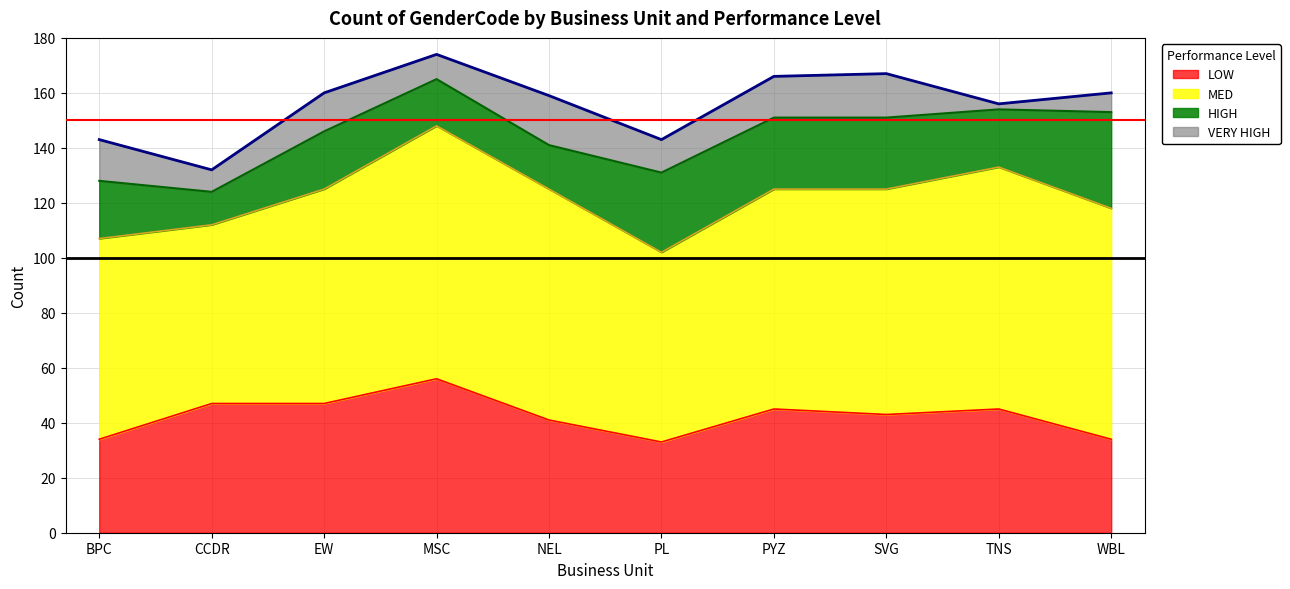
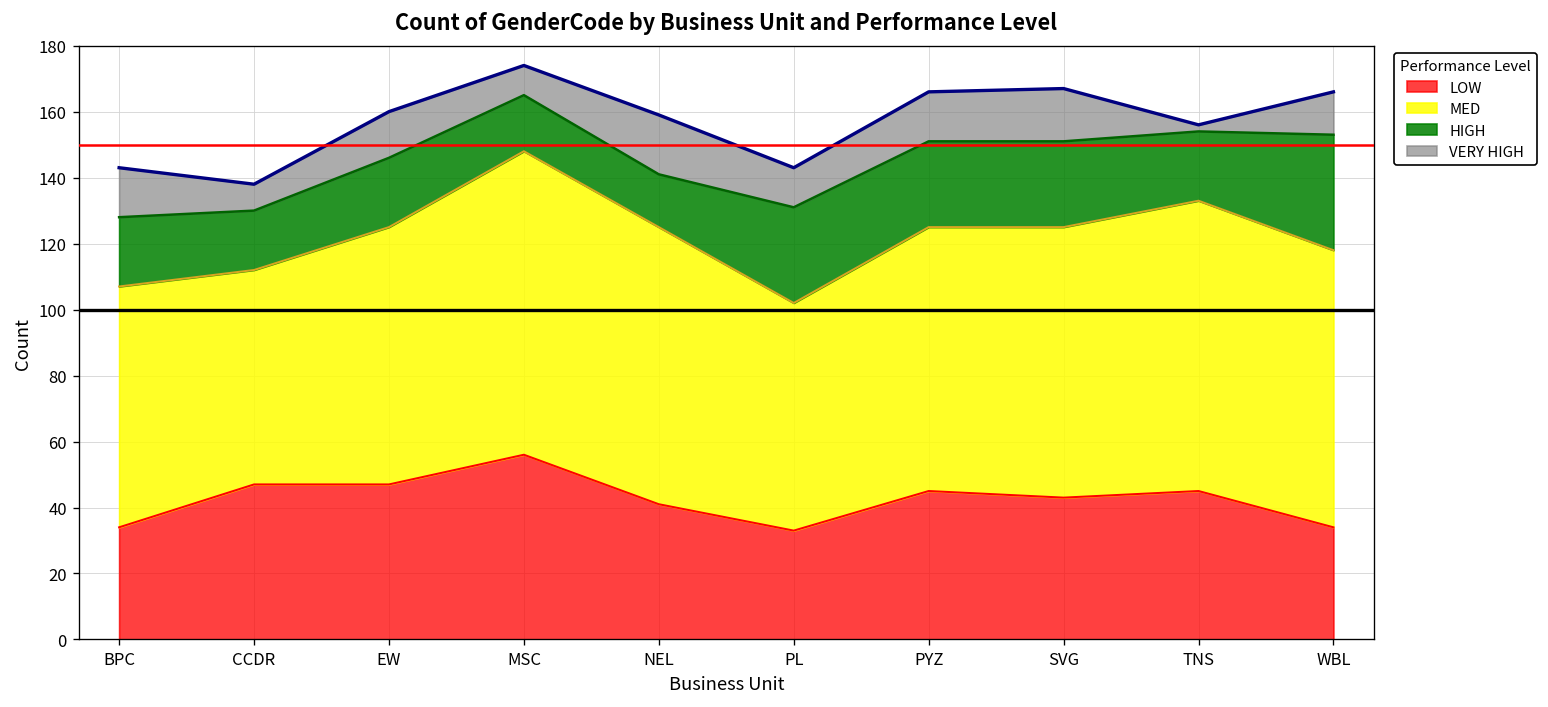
HIGH, CCDR: 12 -> 18
VERY HIGH, WBL: 7 -> 13
